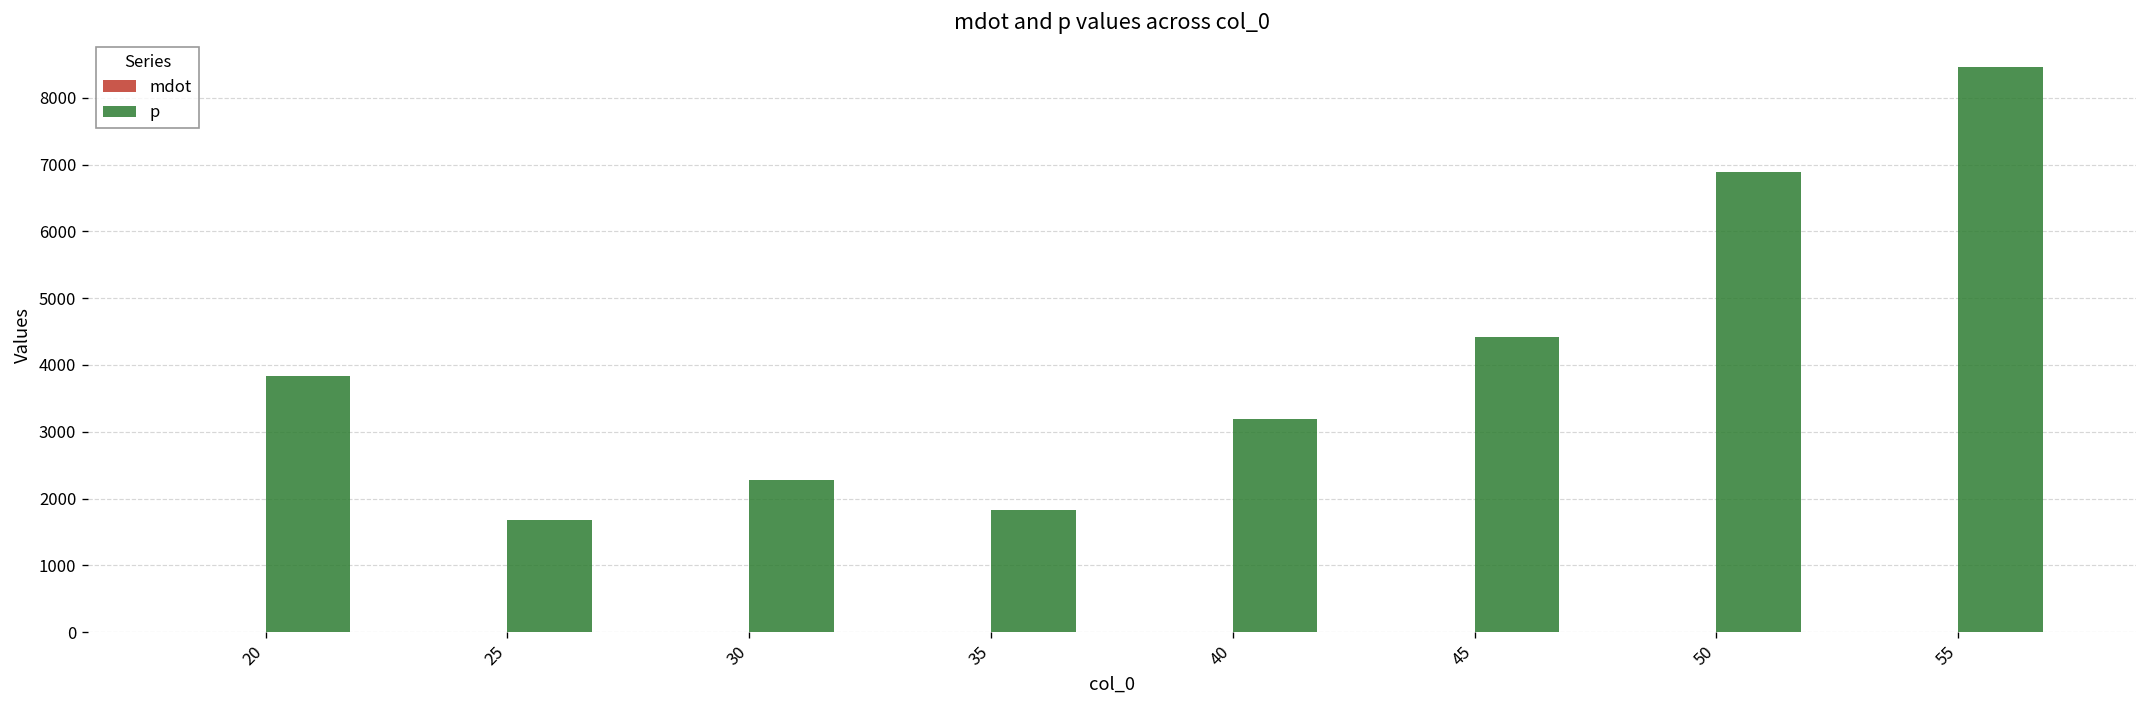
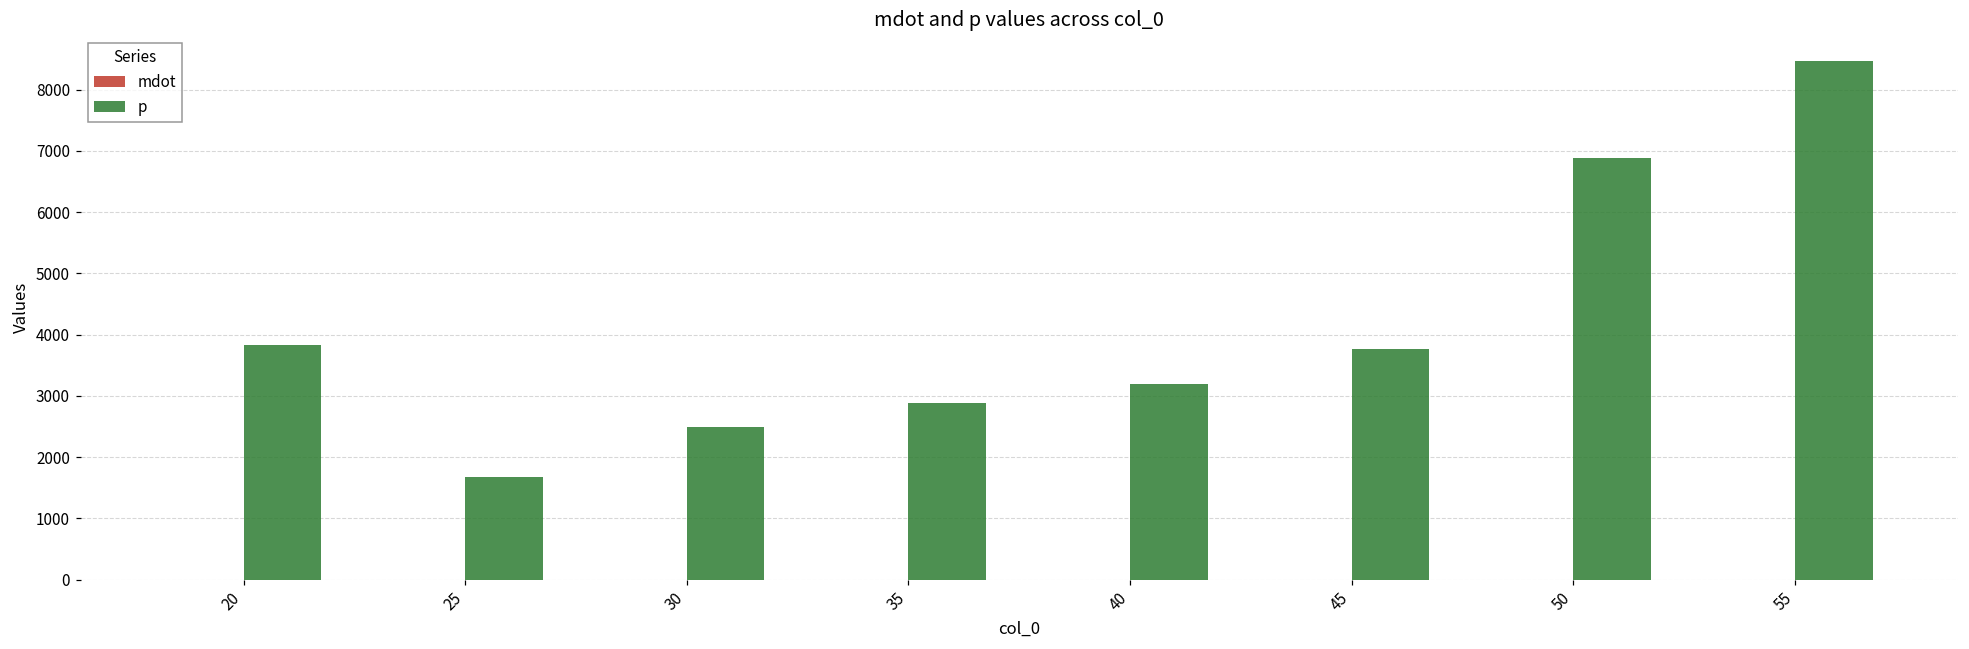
p, 30: 2300 -> 2500
p, 35: 1800 -> 2900
p, 45: 4400 -> 3800
